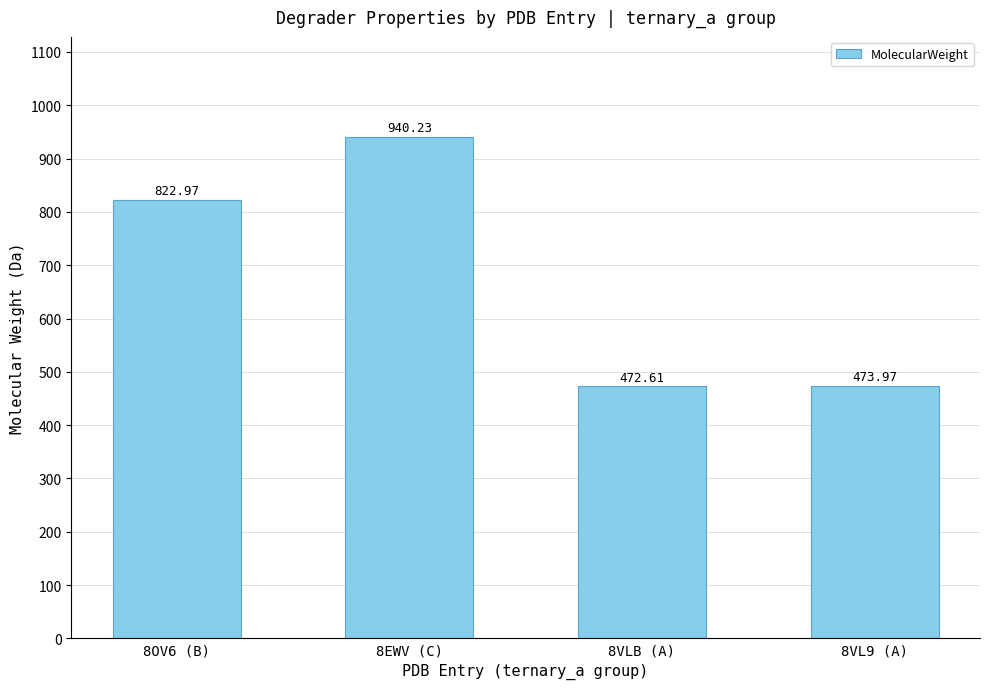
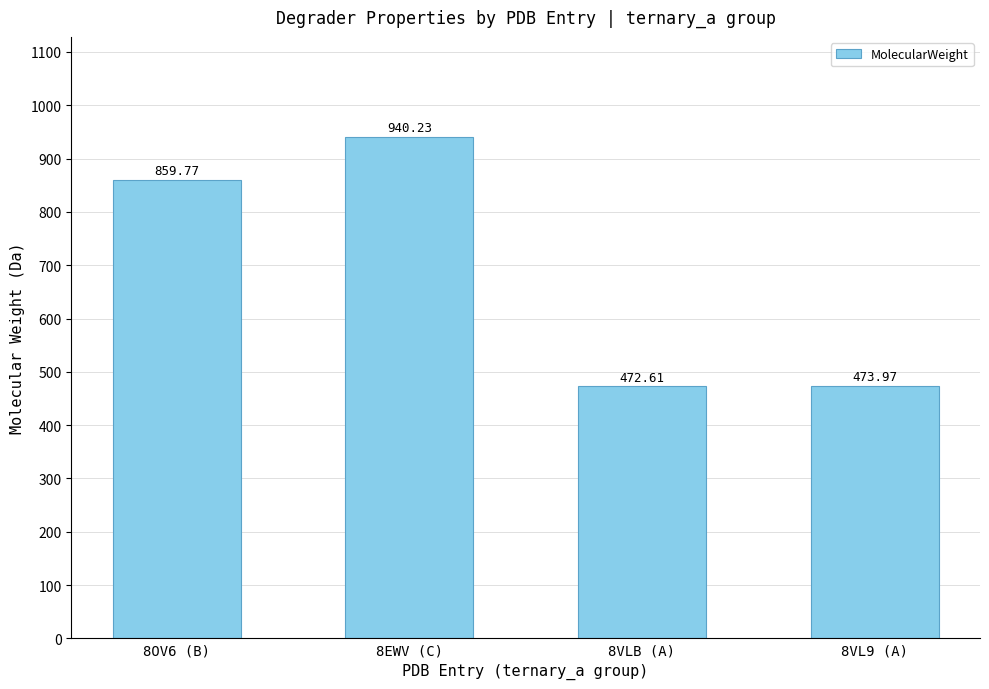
8OV6 (B): 822.97 -> 859.77
